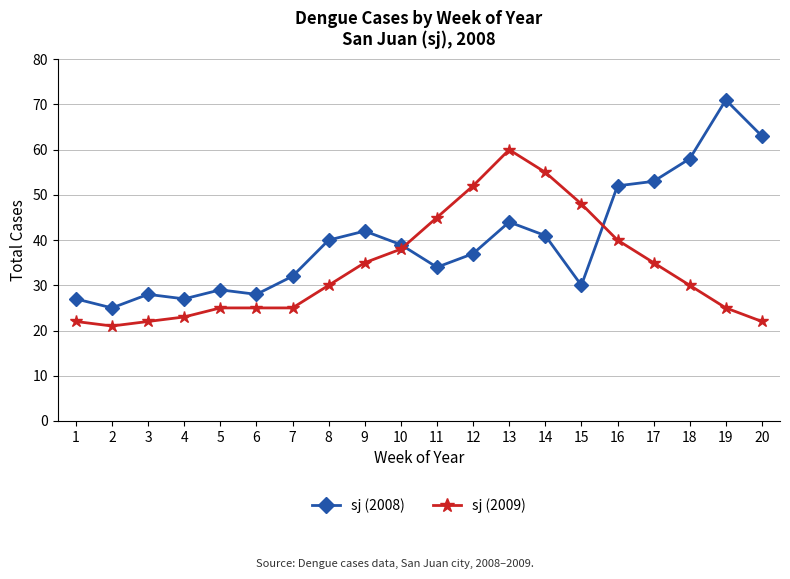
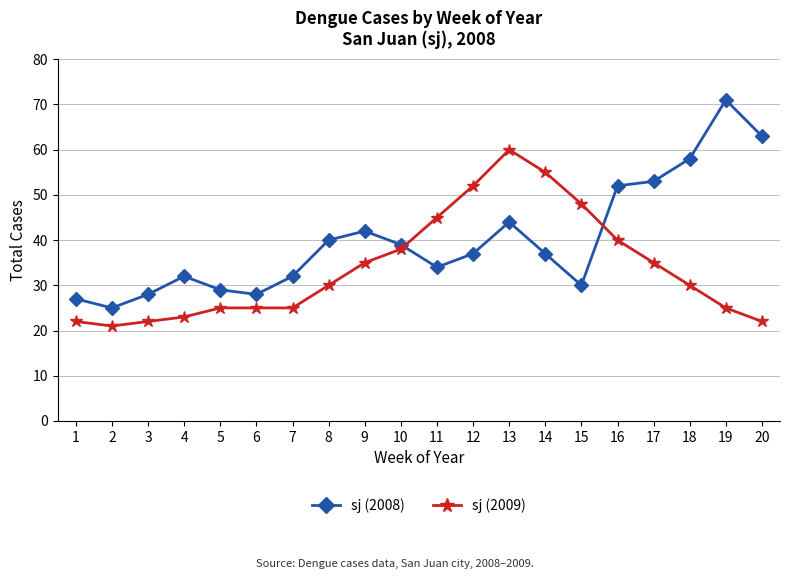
sj (2008), 4: 27 -> 32
sj (2008), 14: 41 -> 37
